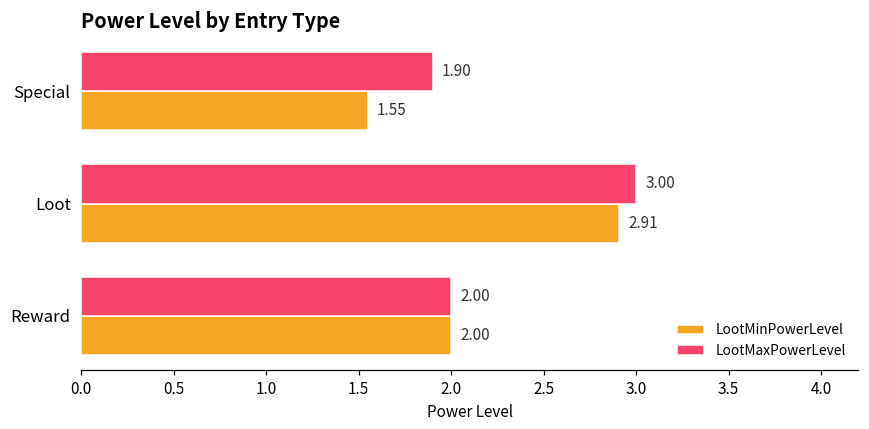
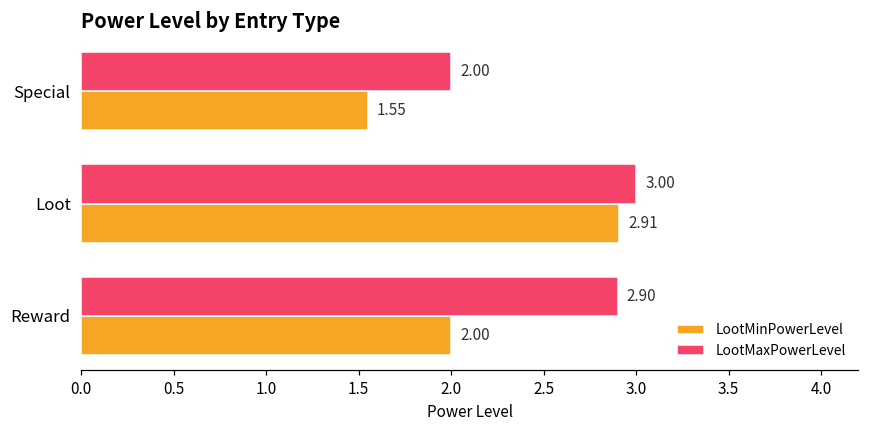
LootMaxPowerLevel, Special: 1.90 -> 2.00
LootMaxPowerLevel, Reward: 2.00 -> 2.90
